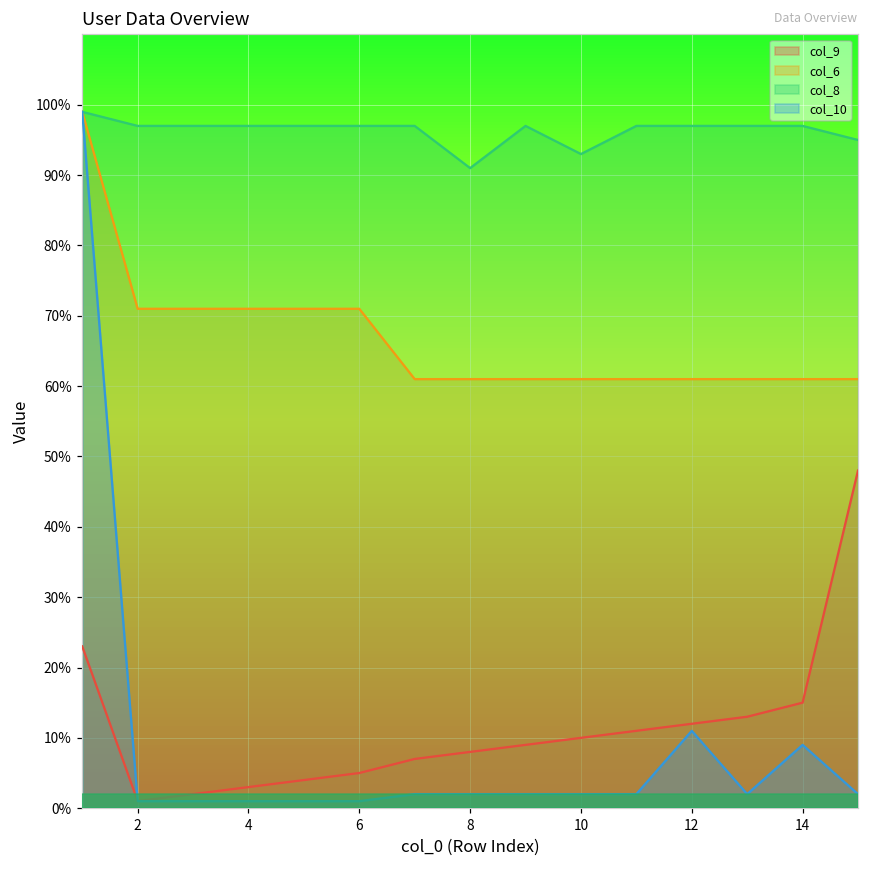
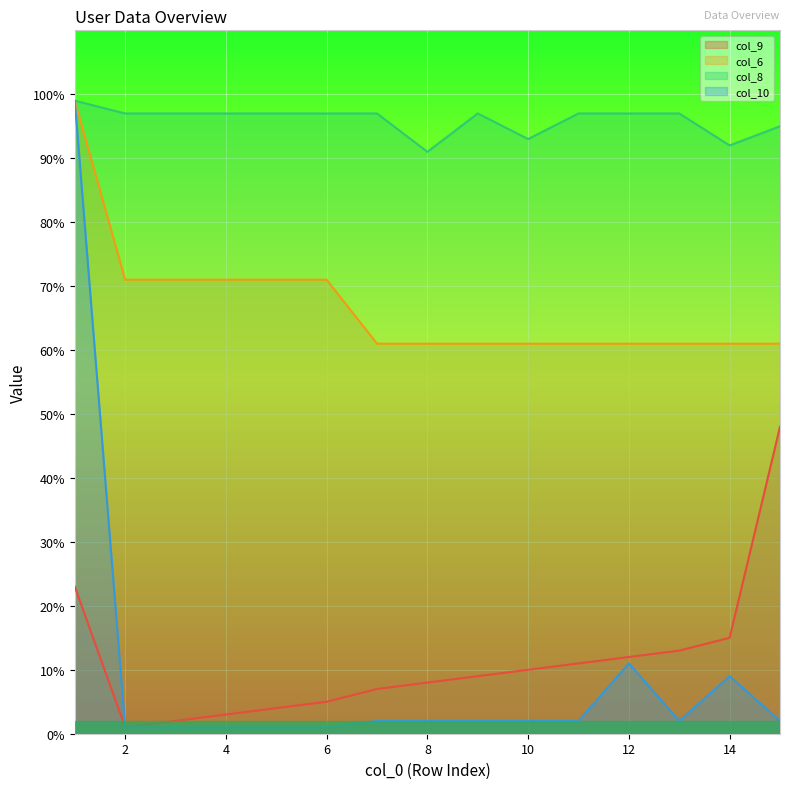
col_8, 14: 97% -> 92%
